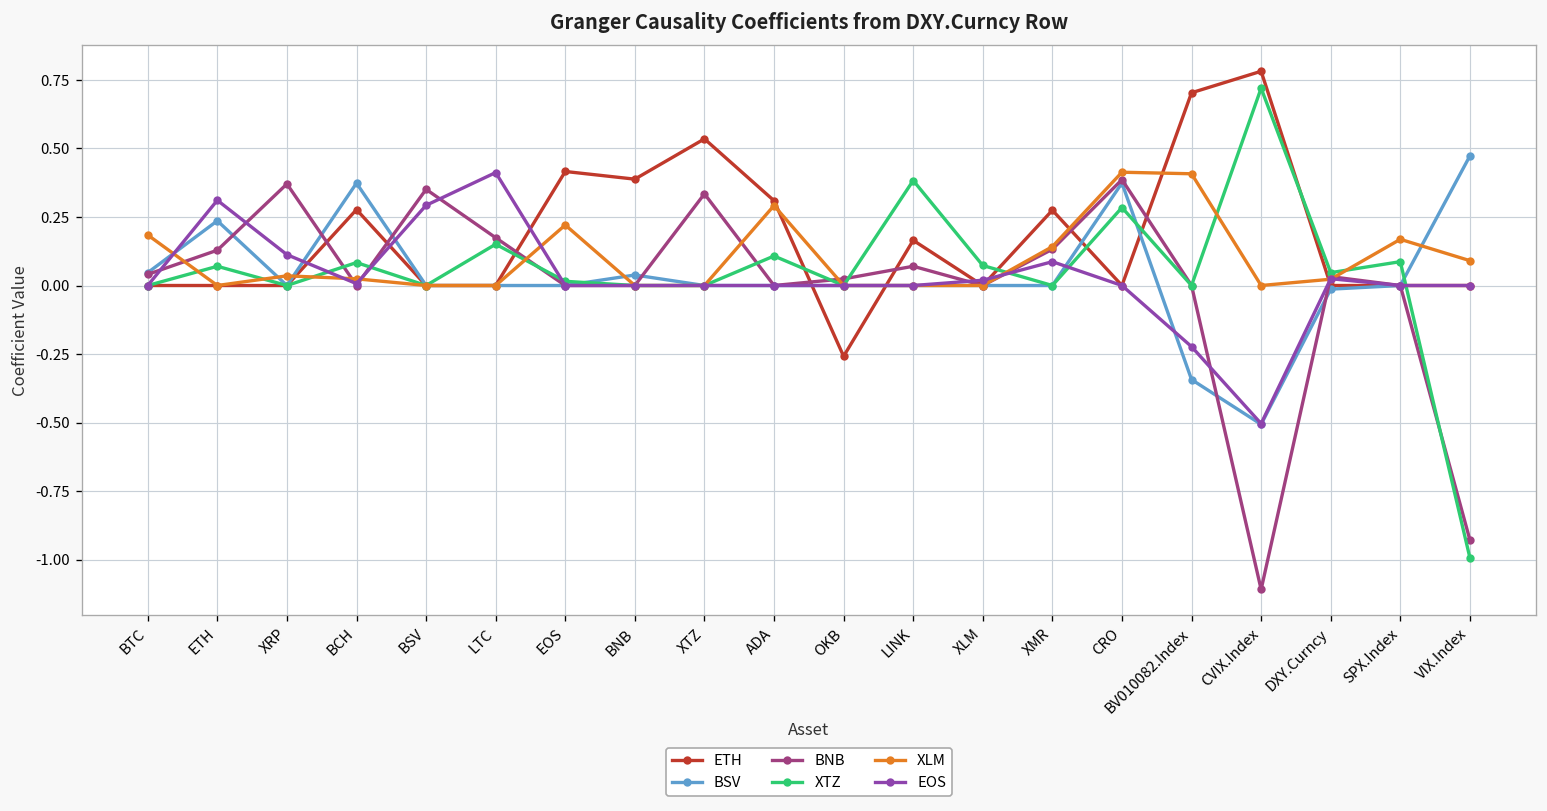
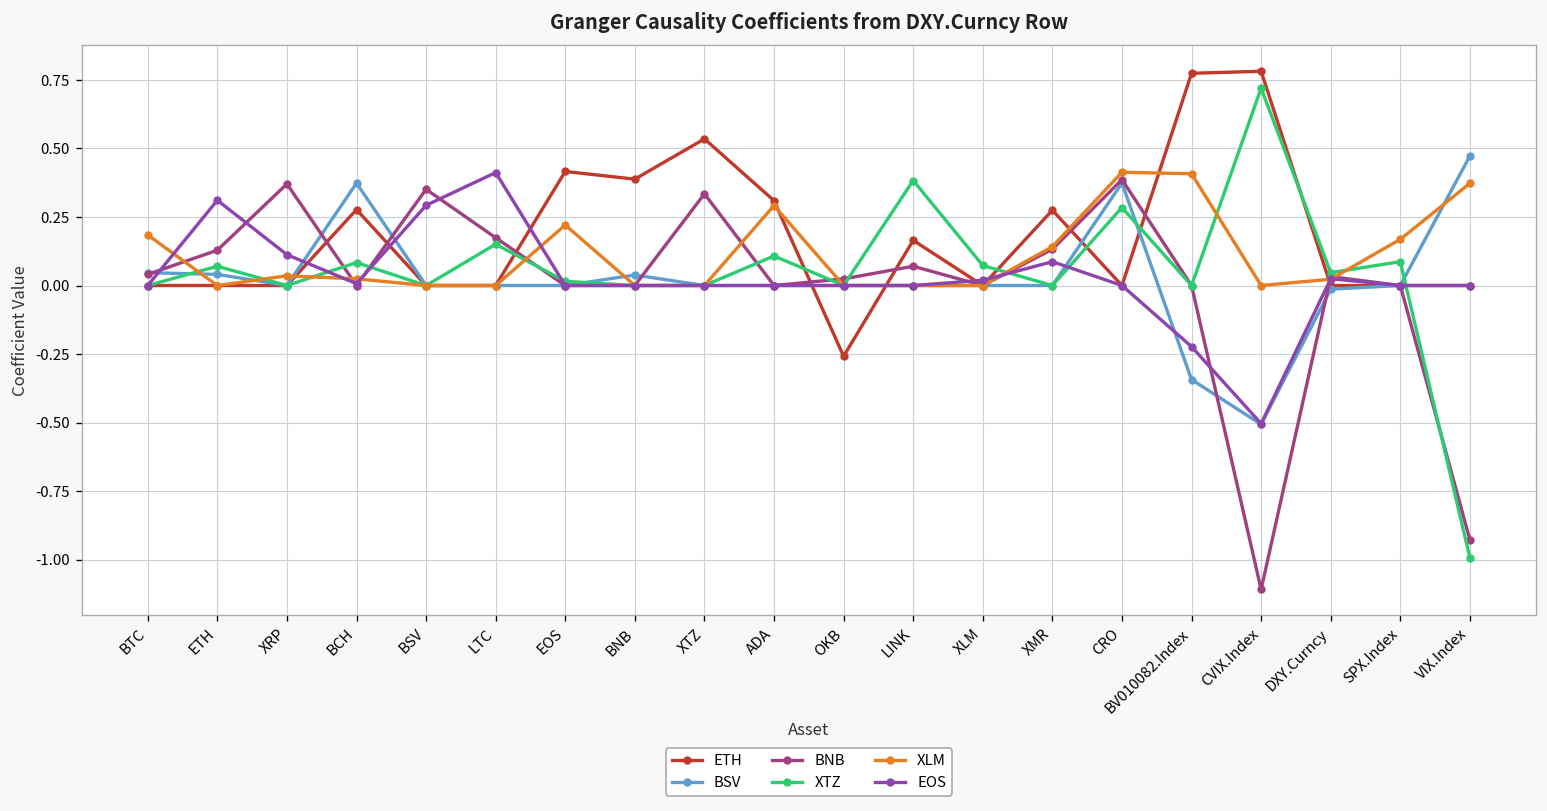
BSV, ETH: 0.24 -> 0.04
ETH, BV010082.Index: 0.70 -> 0.77
XLM, VIX.Index: 0.09 -> 0.37
